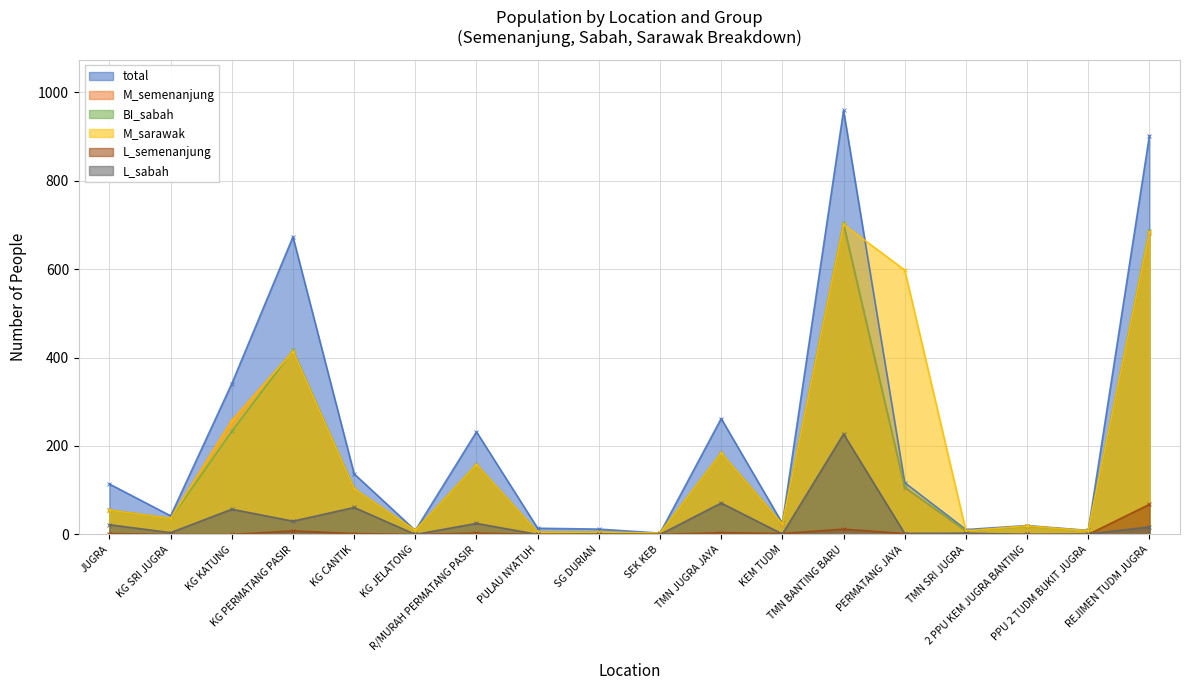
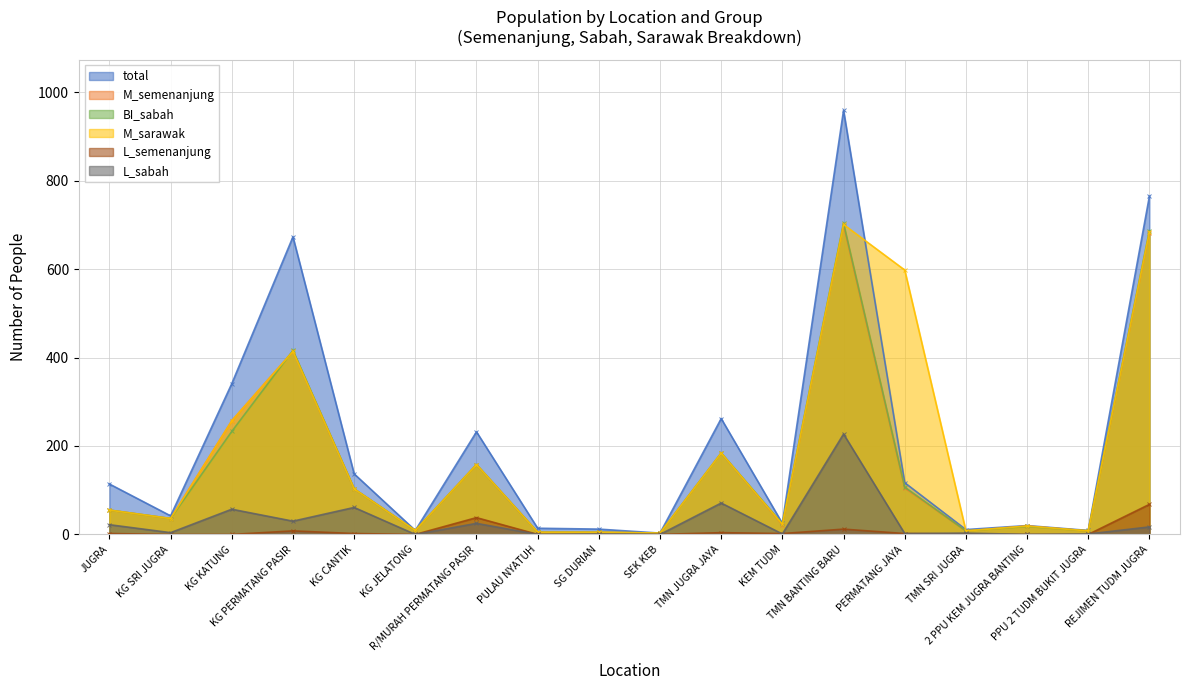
L_semenanjung, R/MURAH PERMATANG PASIR: 0 -> 40
total, REJIMEN TUDM JUGRA: 900 -> 770
